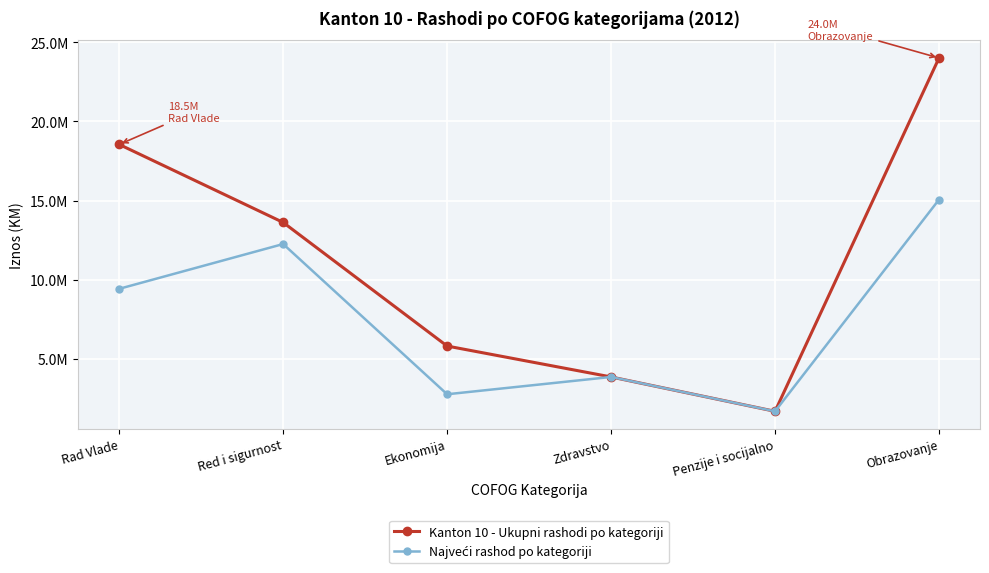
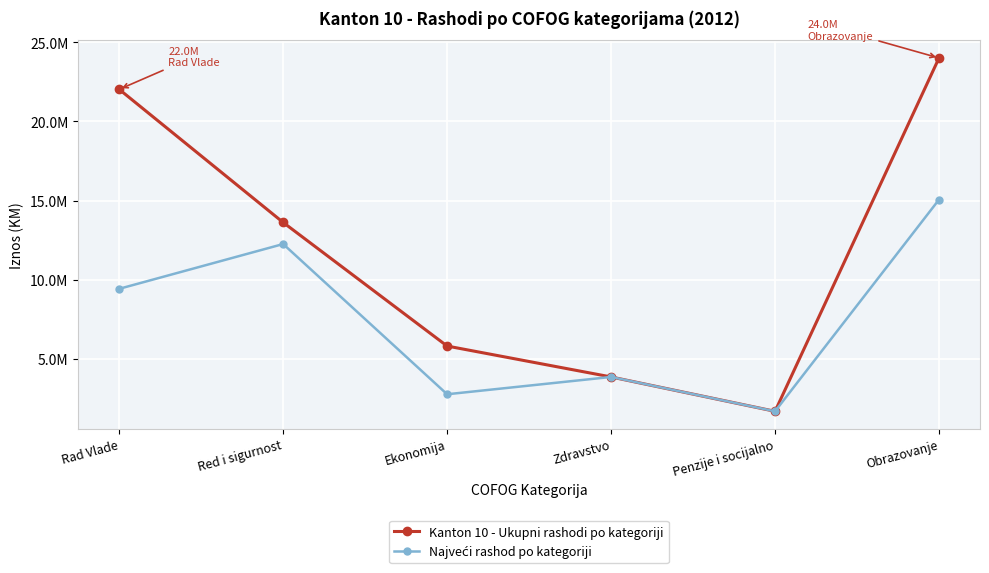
Kanton 10 - Ukupni rashodi po kategoriji, Rad Vlade: 18.5M -> 22.0M
